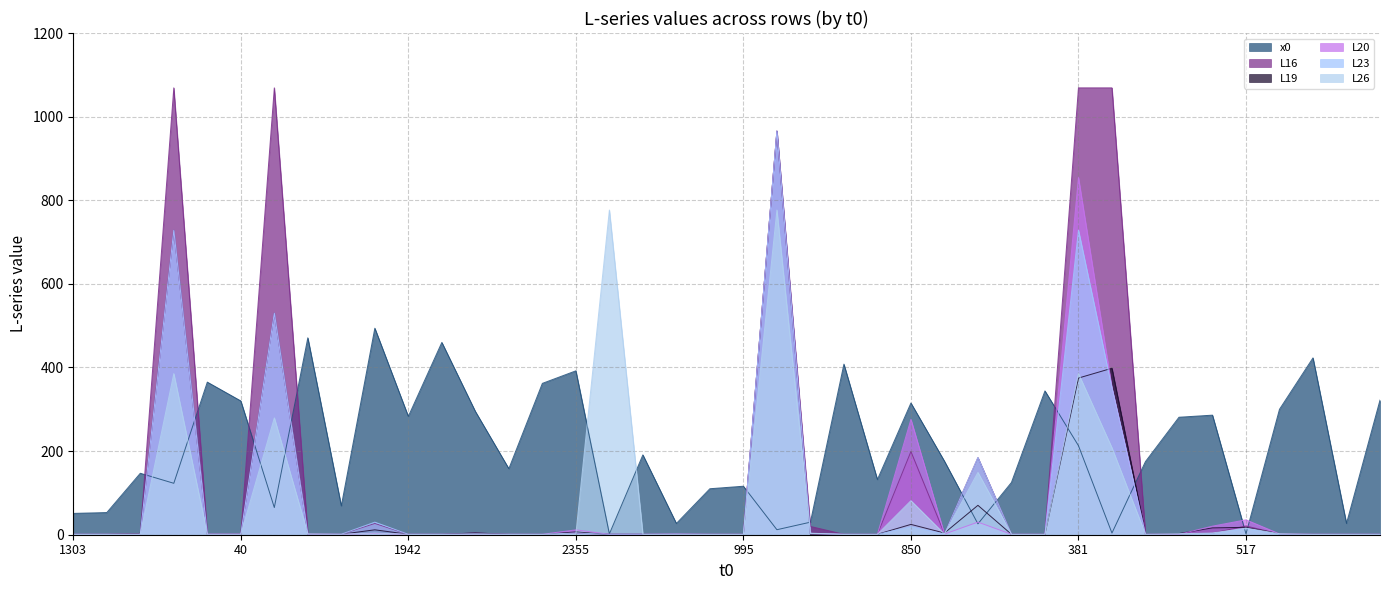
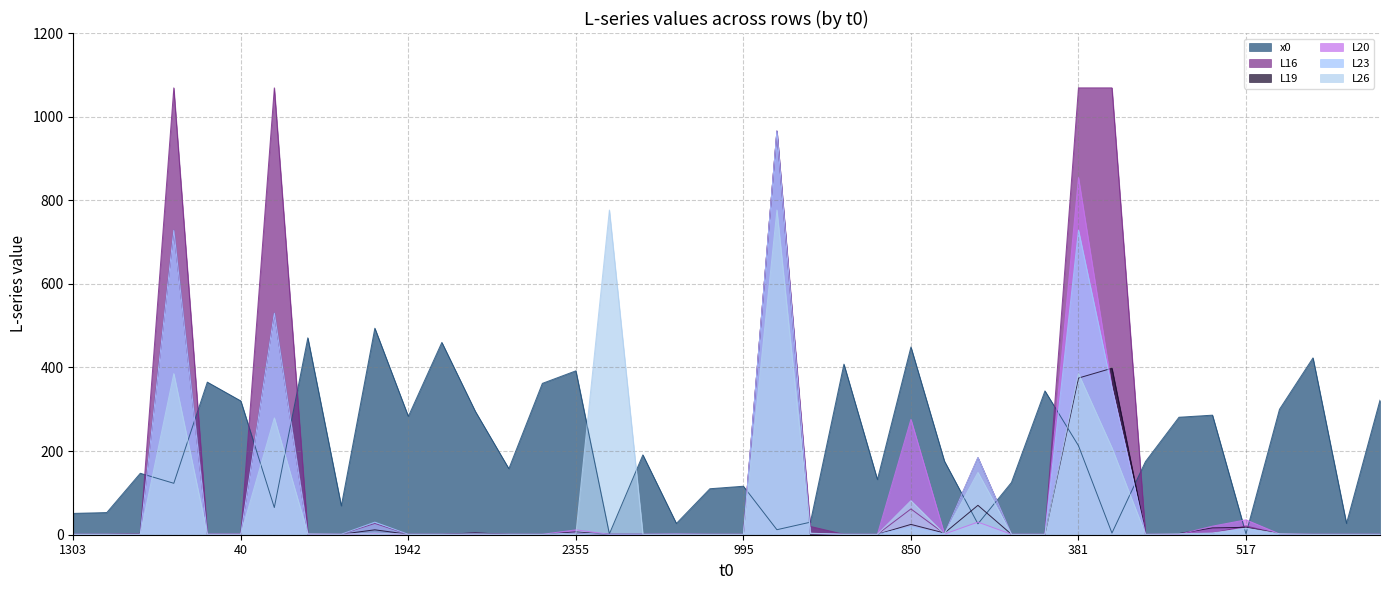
x0, 850: 320 -> 450
L16, 850: 200 -> 60
